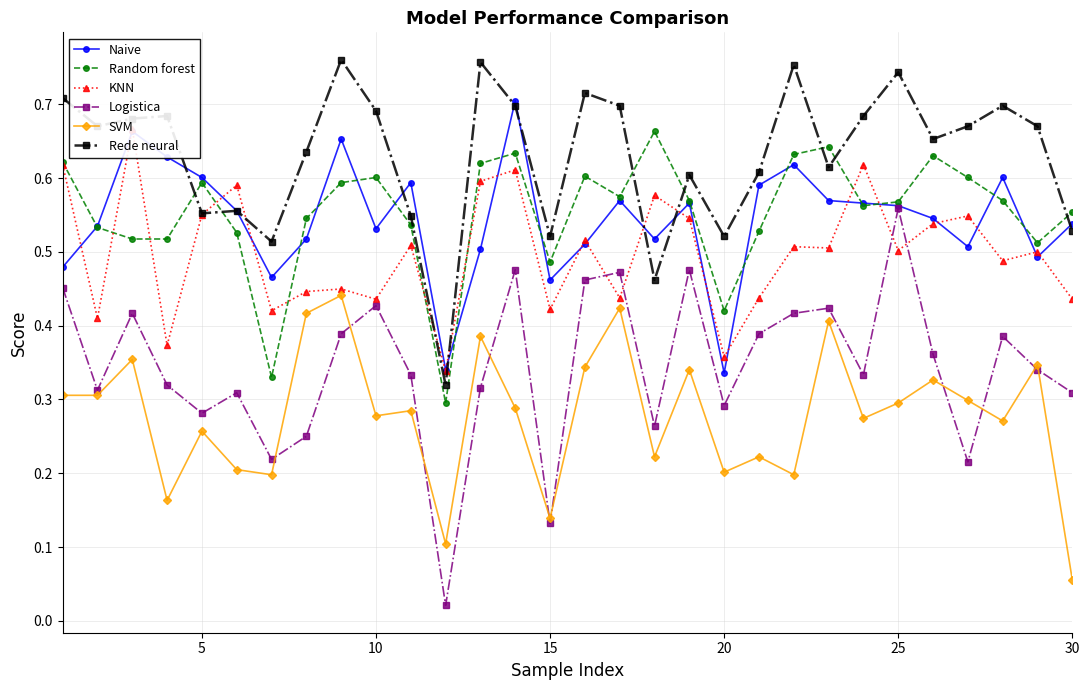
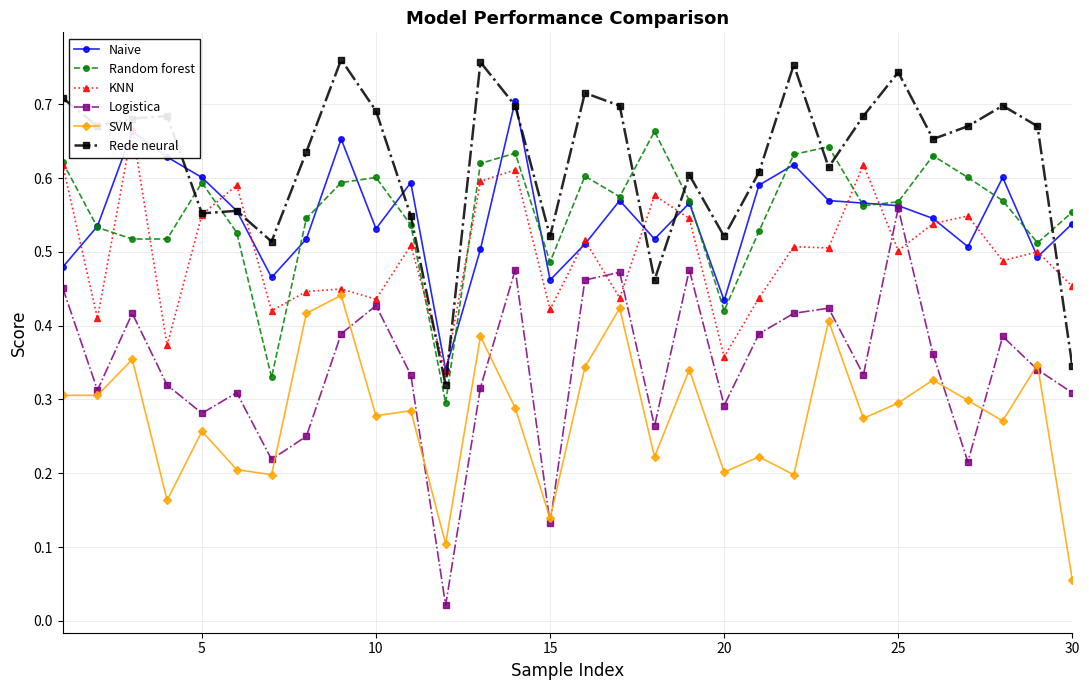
Naive, 20: 0.34 -> 0.43
KNN, 30: 0.44 -> 0.45
Rede neural, 30: 0.53 -> 0.35
